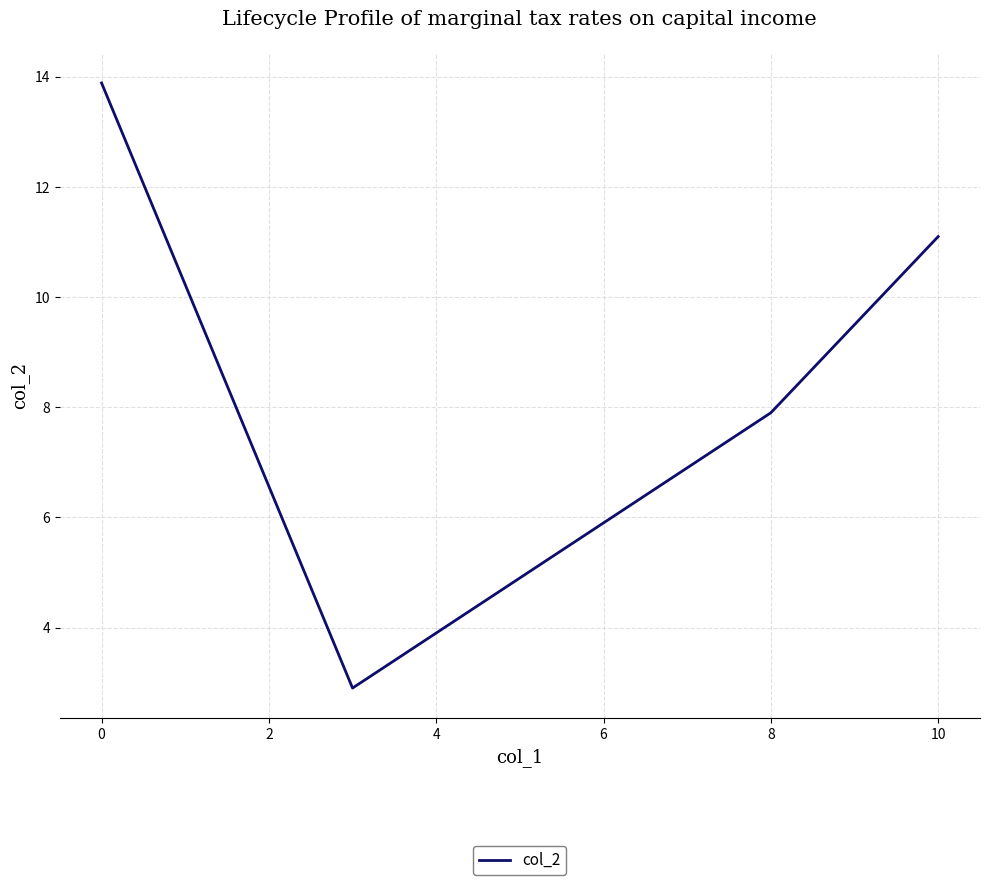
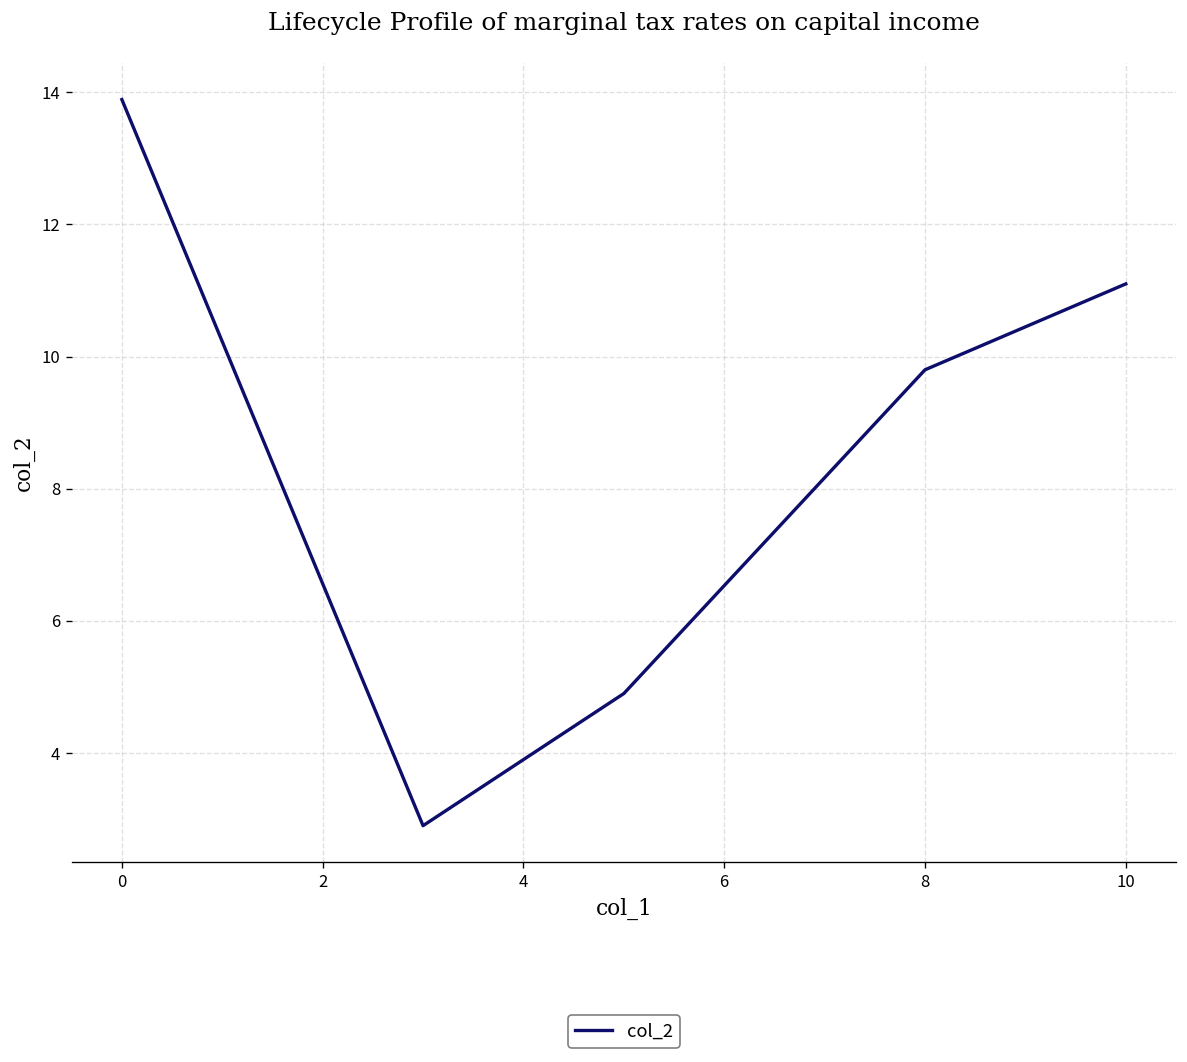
8: 7.9 -> 9.8
